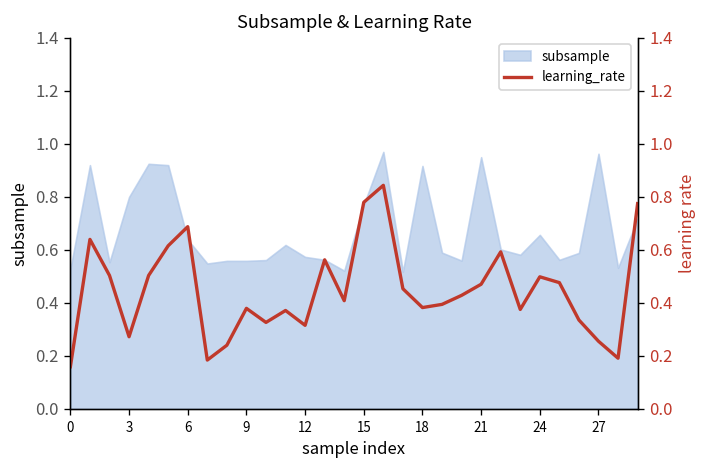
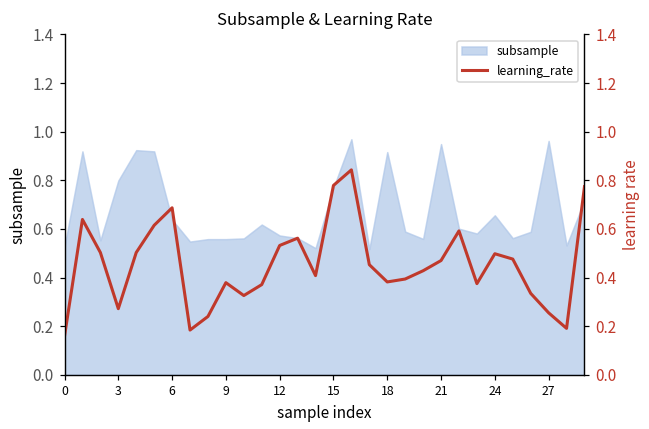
learning_rate, 12: 0.32 -> 0.53
